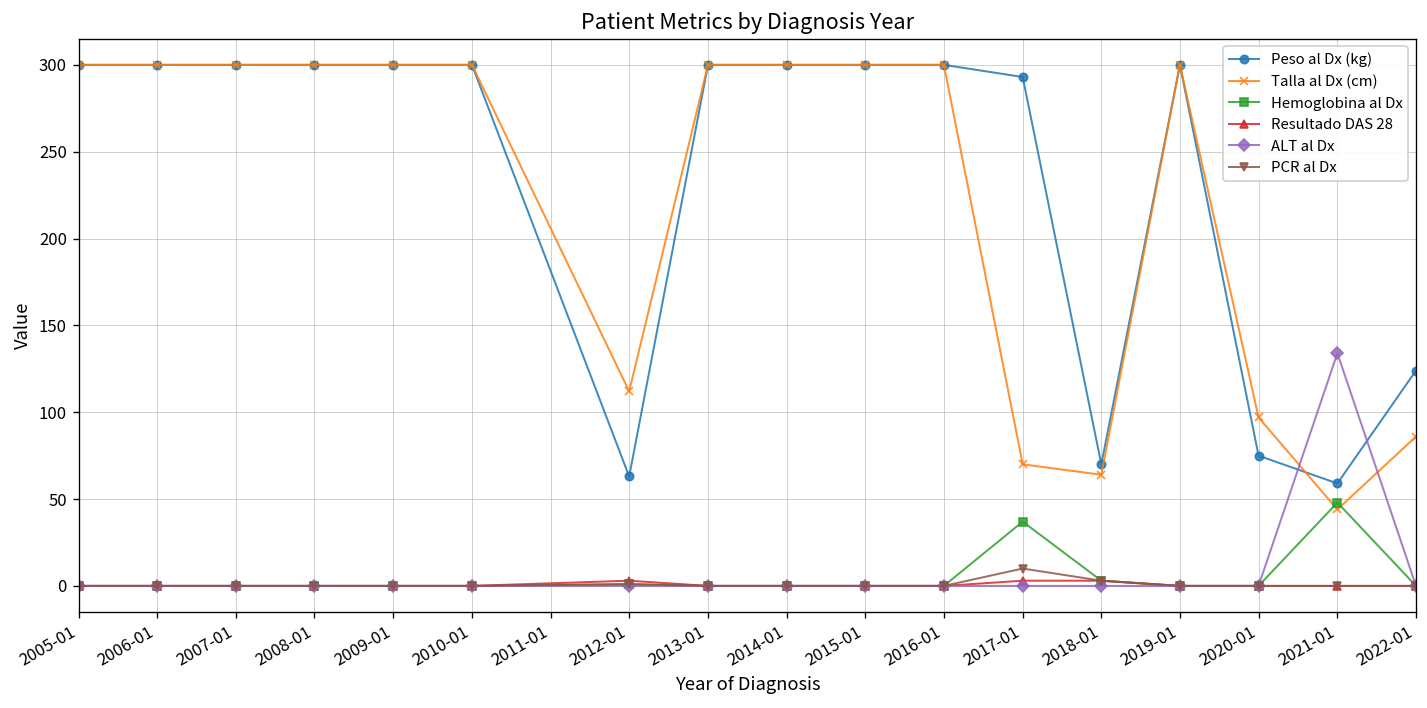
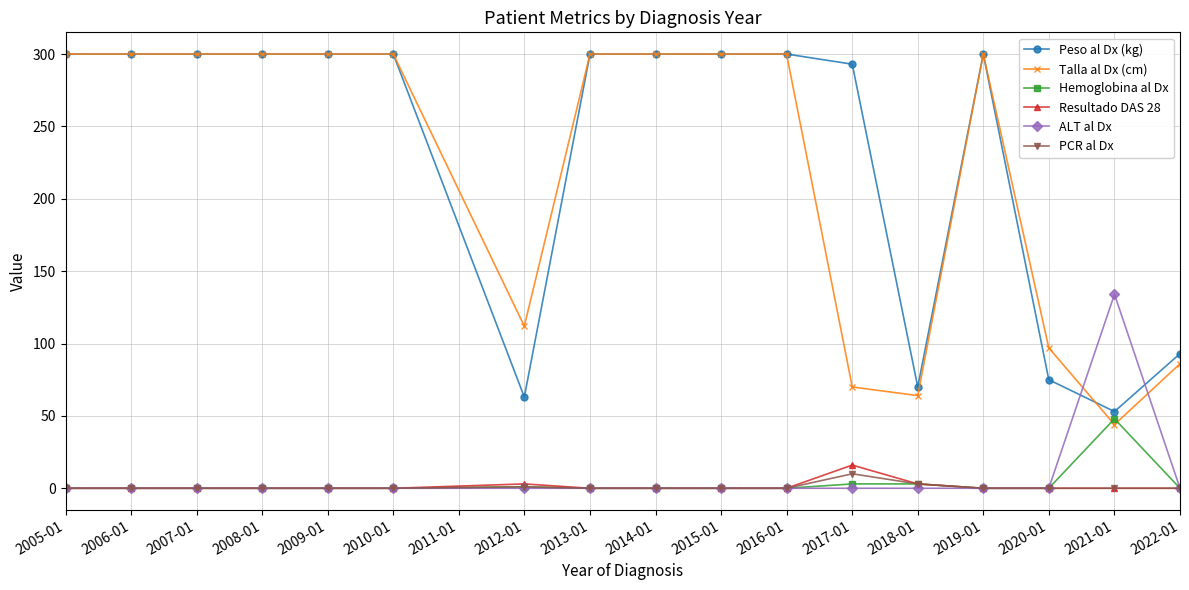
Hemoglobina al Dx, 2017-01: 37 -> 3
Resultado DAS 28, 2017-01: 3 -> 16
Peso al Dx (kg), 2021-01: 59 -> 53
Peso al Dx (kg), 2022-01: 124 -> 93
